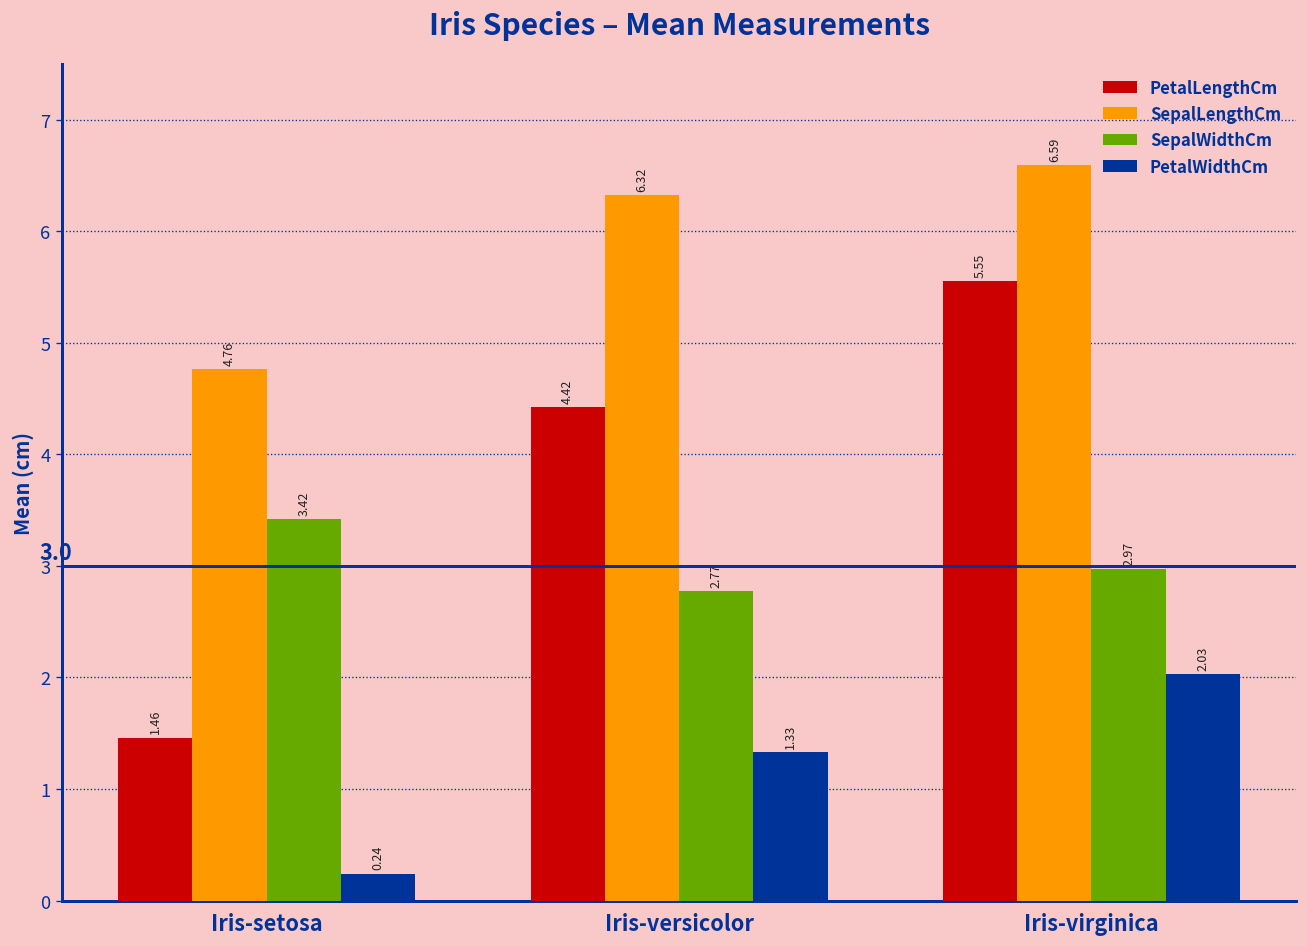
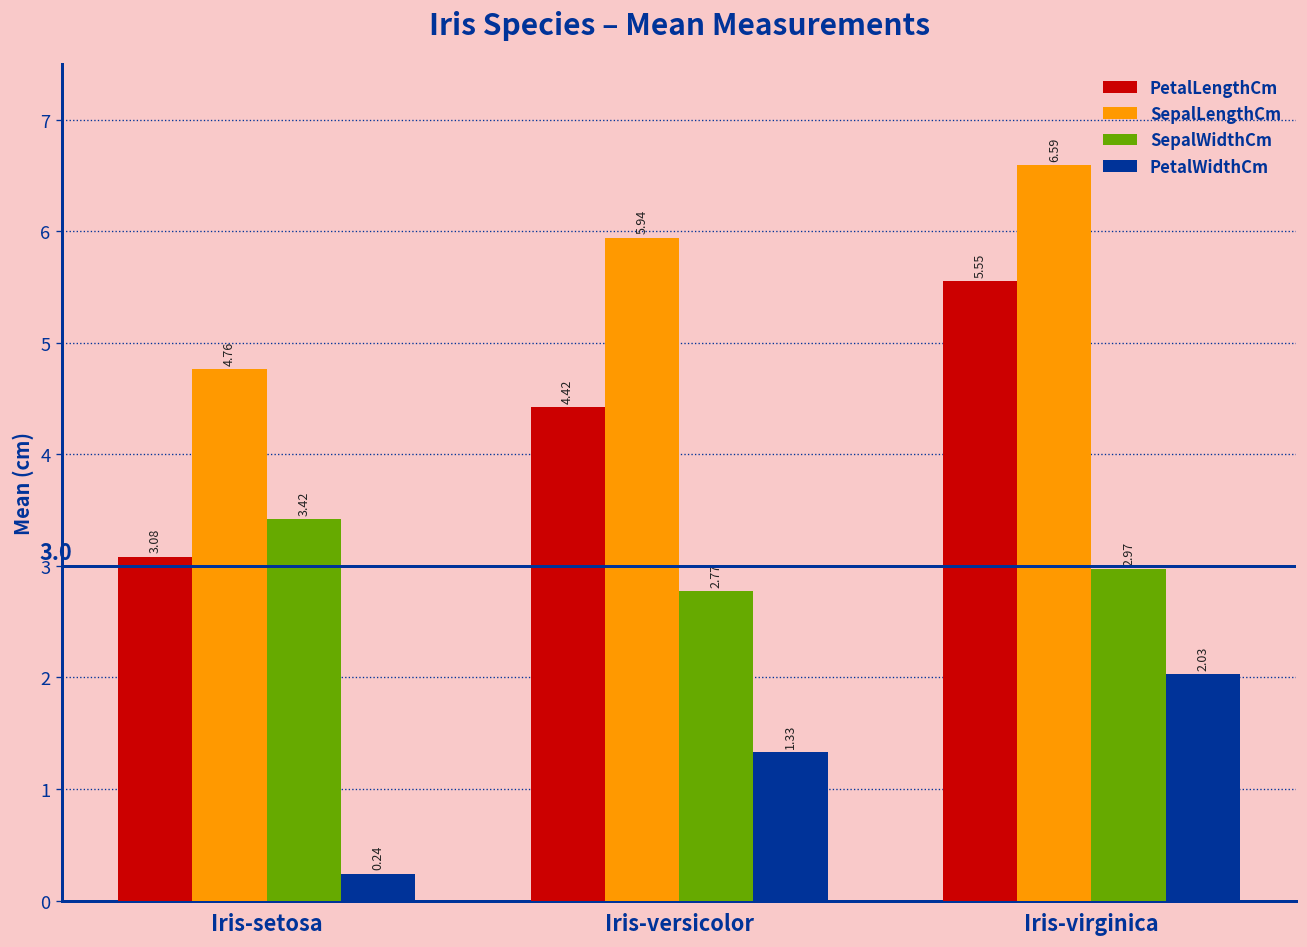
PetalLengthCm, Iris-setosa: 1.46 -> 3.08
SepalLengthCm, Iris-versicolor: 6.32 -> 5.94
